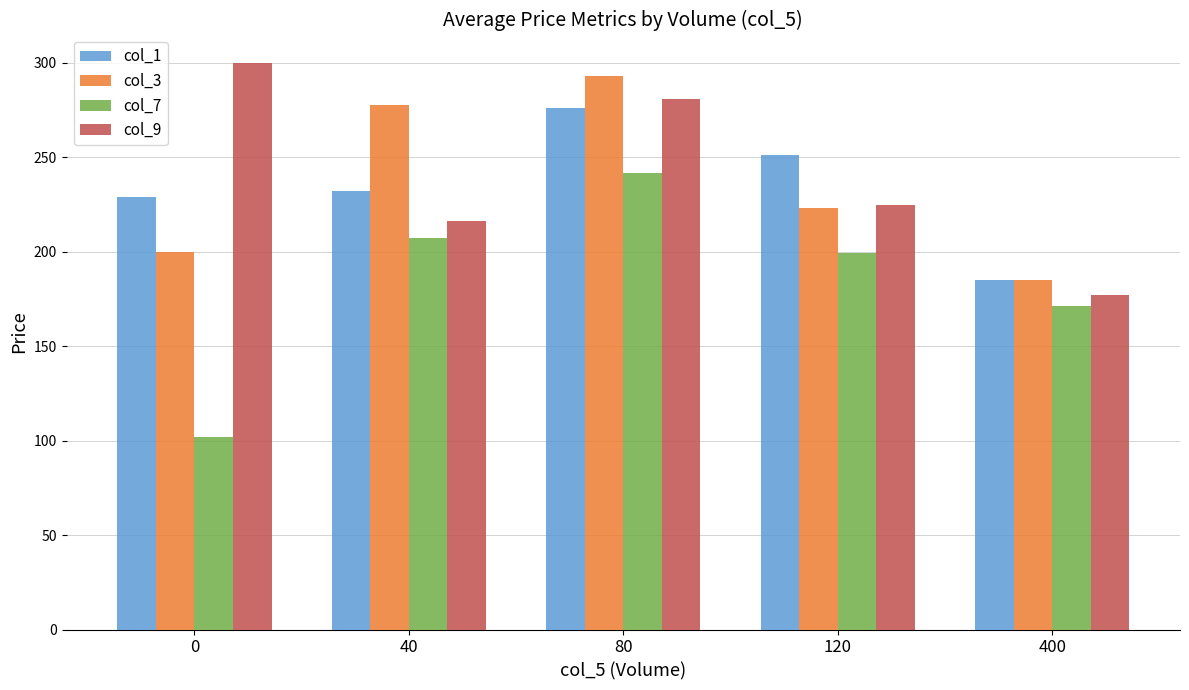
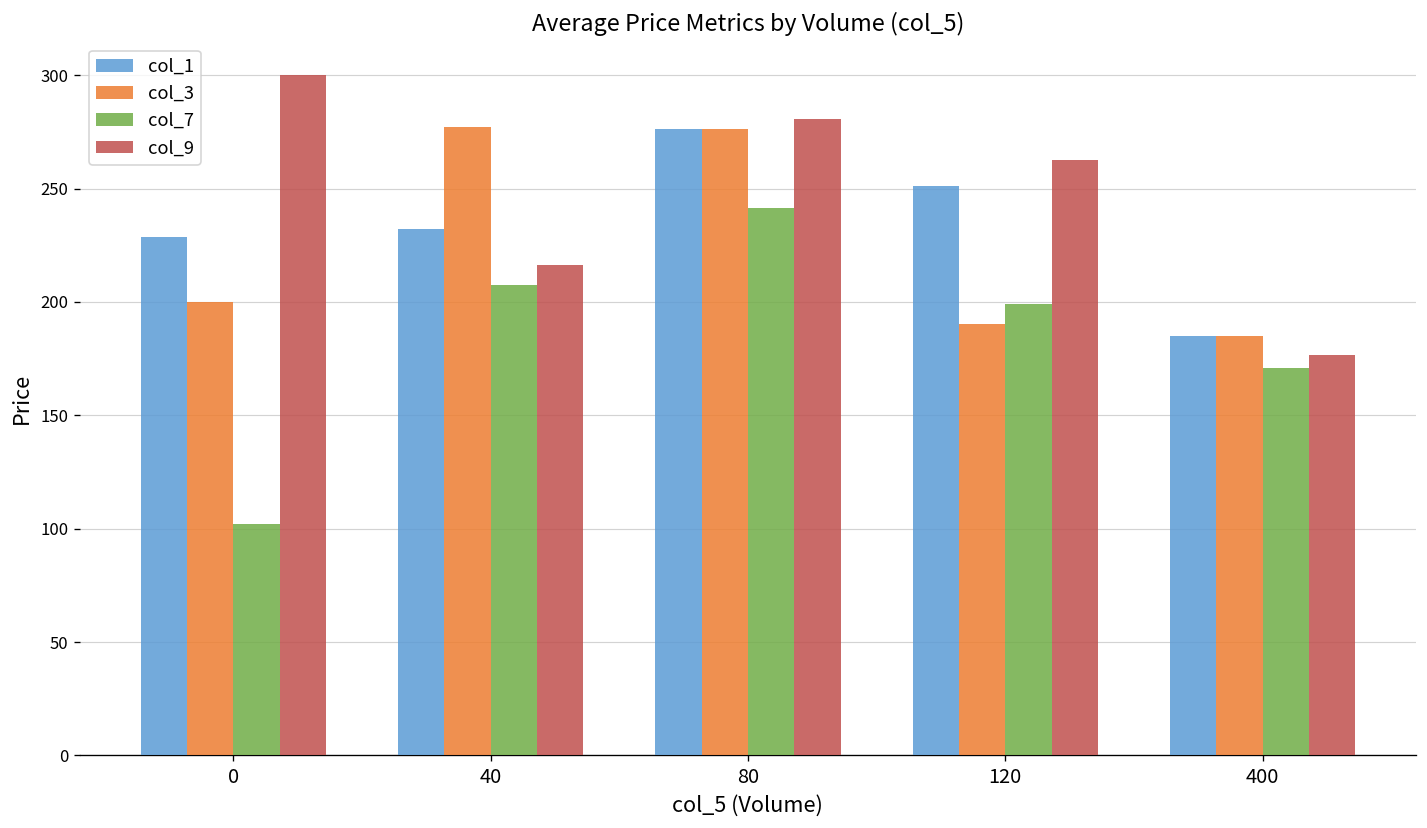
col_3, 80: 293 -> 276
col_3, 120: 223 -> 190
col_9, 120: 225 -> 263
